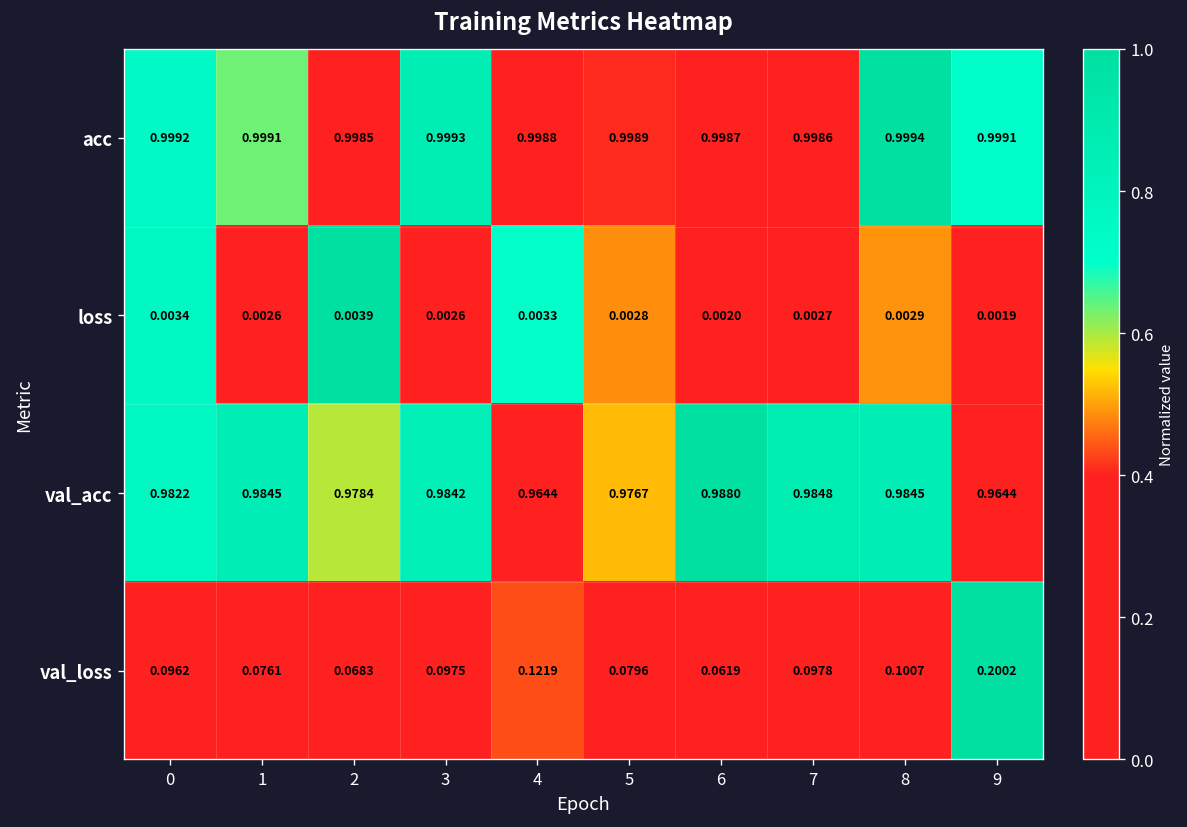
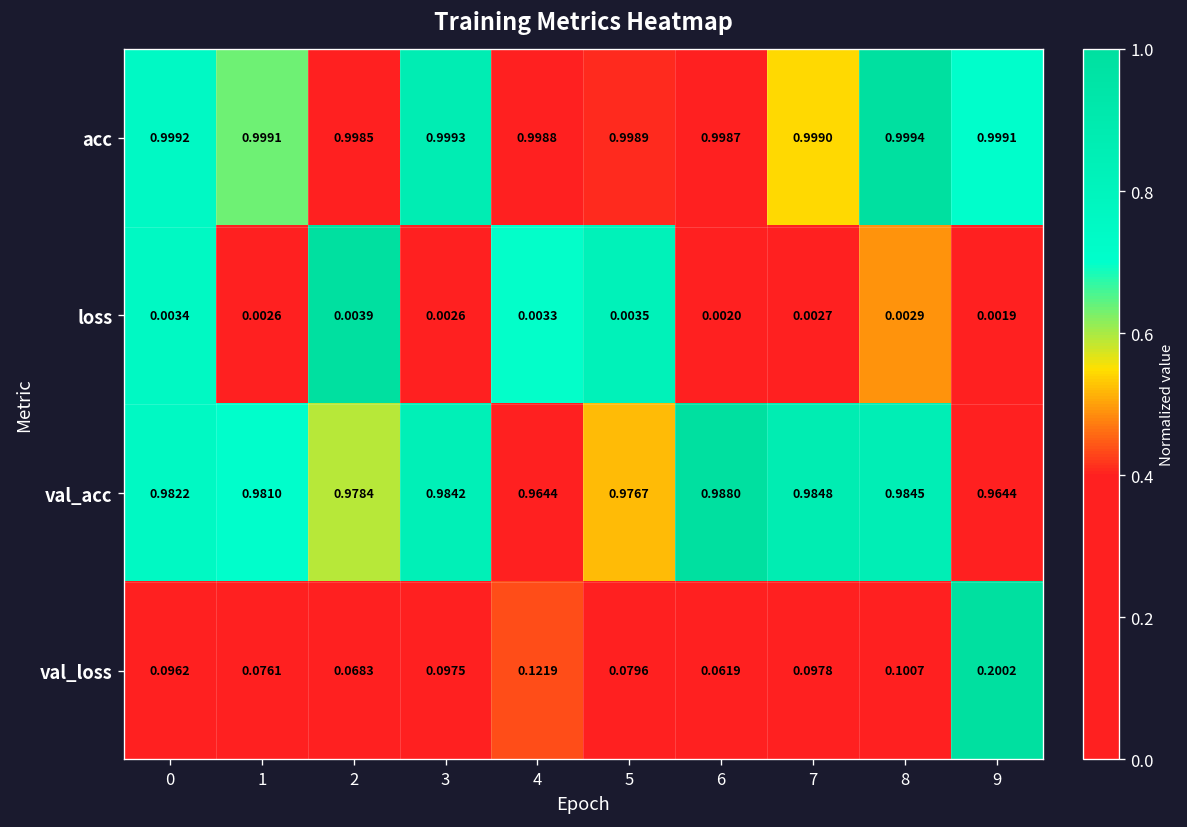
acc, 7: 0.9986 -> 0.9990
loss, 5: 0.0028 -> 0.0035
val_acc, 1: 0.9845 -> 0.9810
